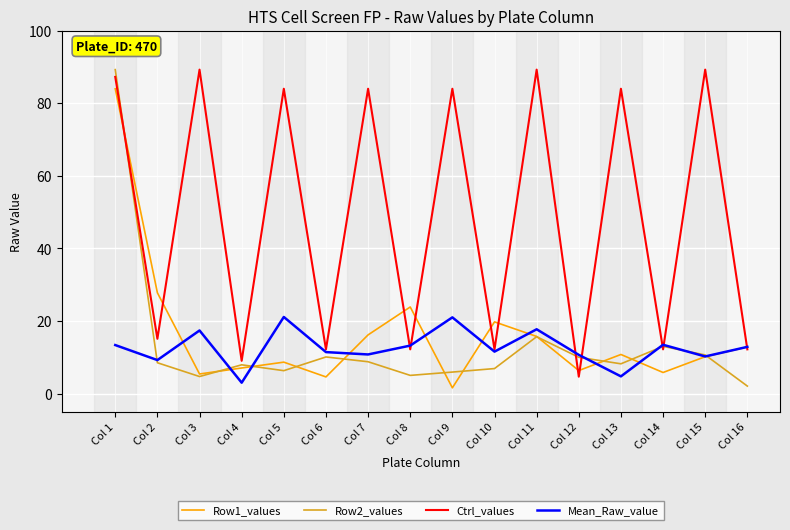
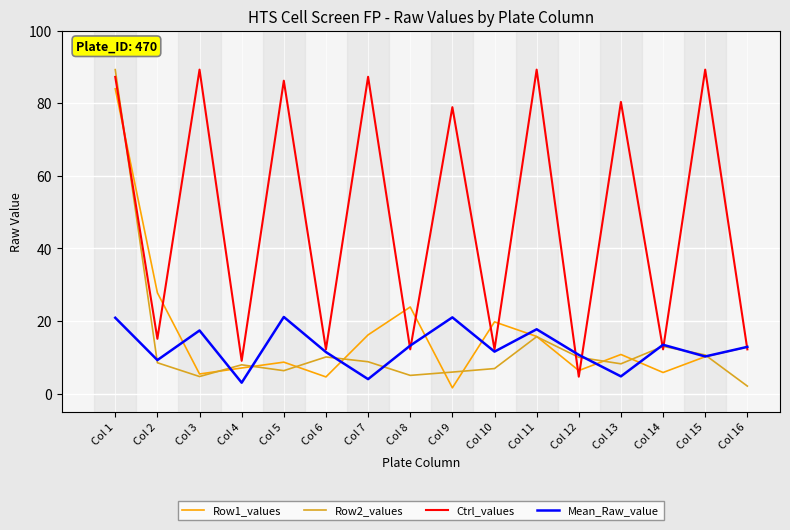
Mean_Raw_value, Col 1: 13 -> 21
Ctrl_values, Col 5: 84 -> 86
Ctrl_values, Col 7: 84 -> 87
Mean_Raw_value, Col 7: 11 -> 4
Ctrl_values, Col 9: 84 -> 79
Ctrl_values, Col 13: 84 -> 80
